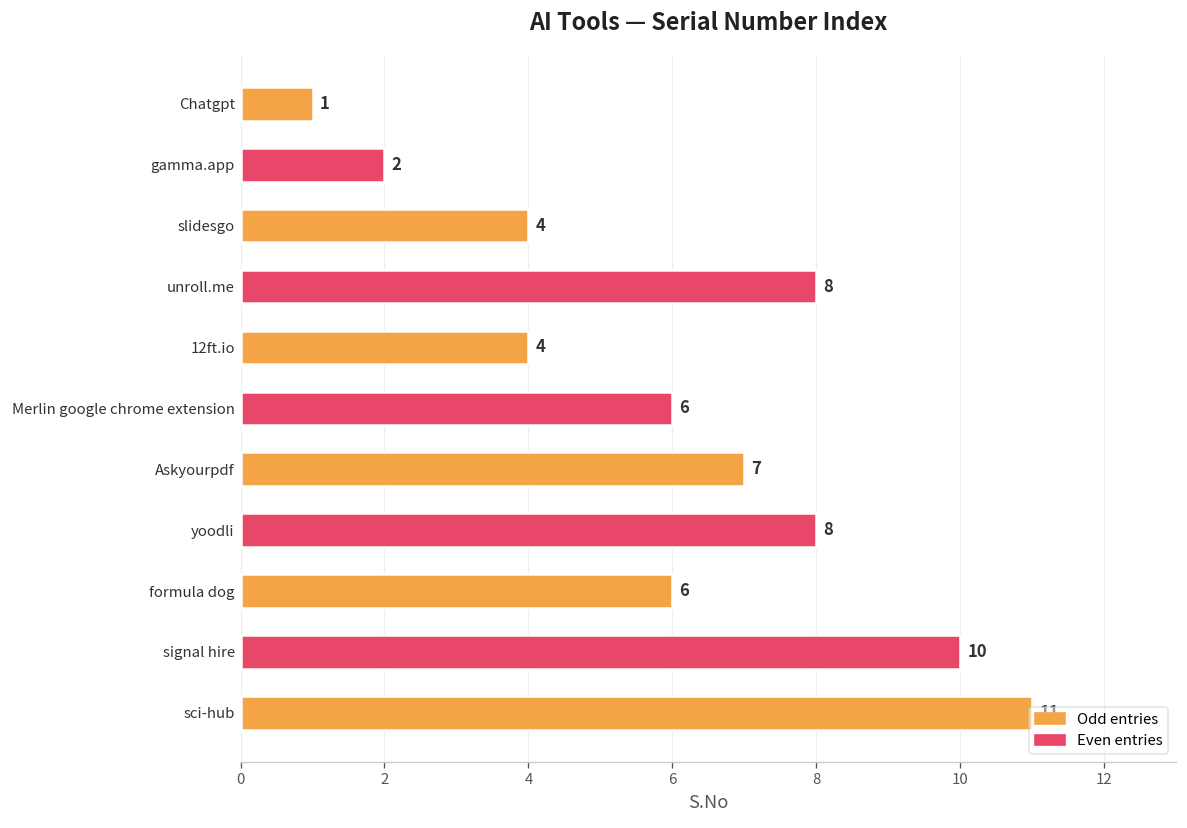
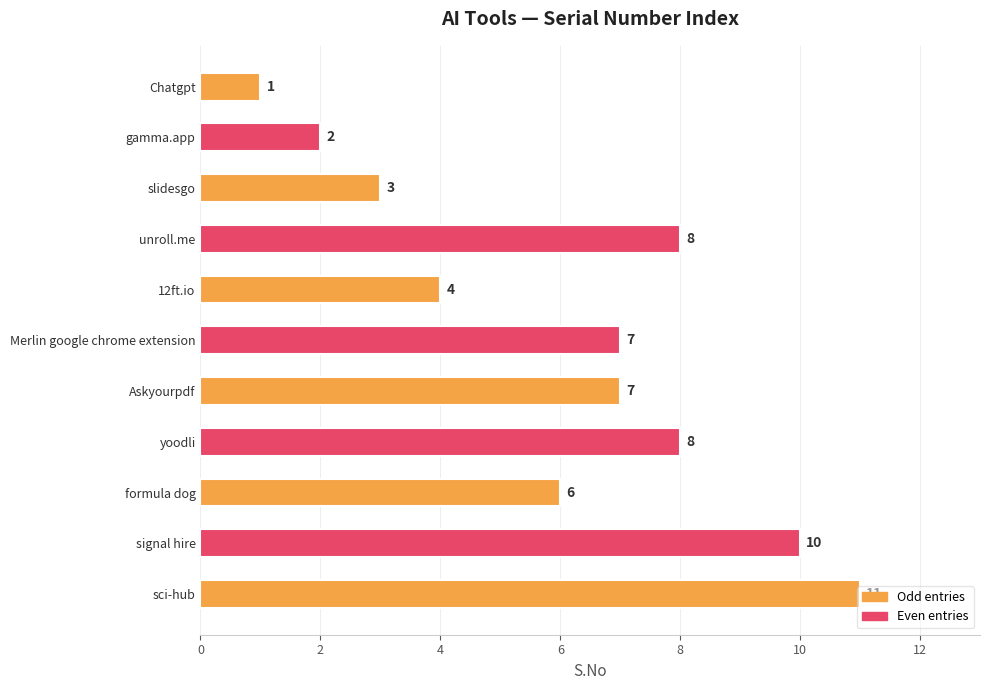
slidesgo: 4 -> 3
Merlin google chrome extension: 6 -> 7
